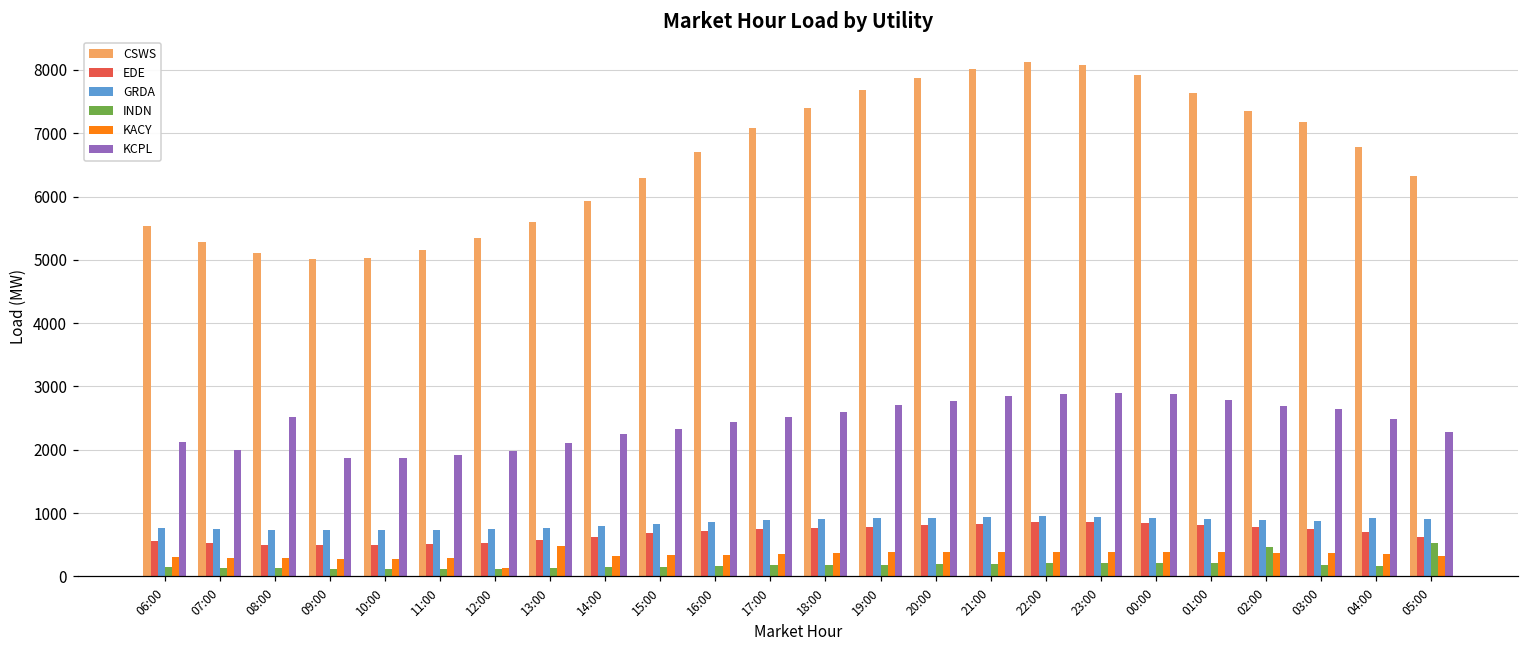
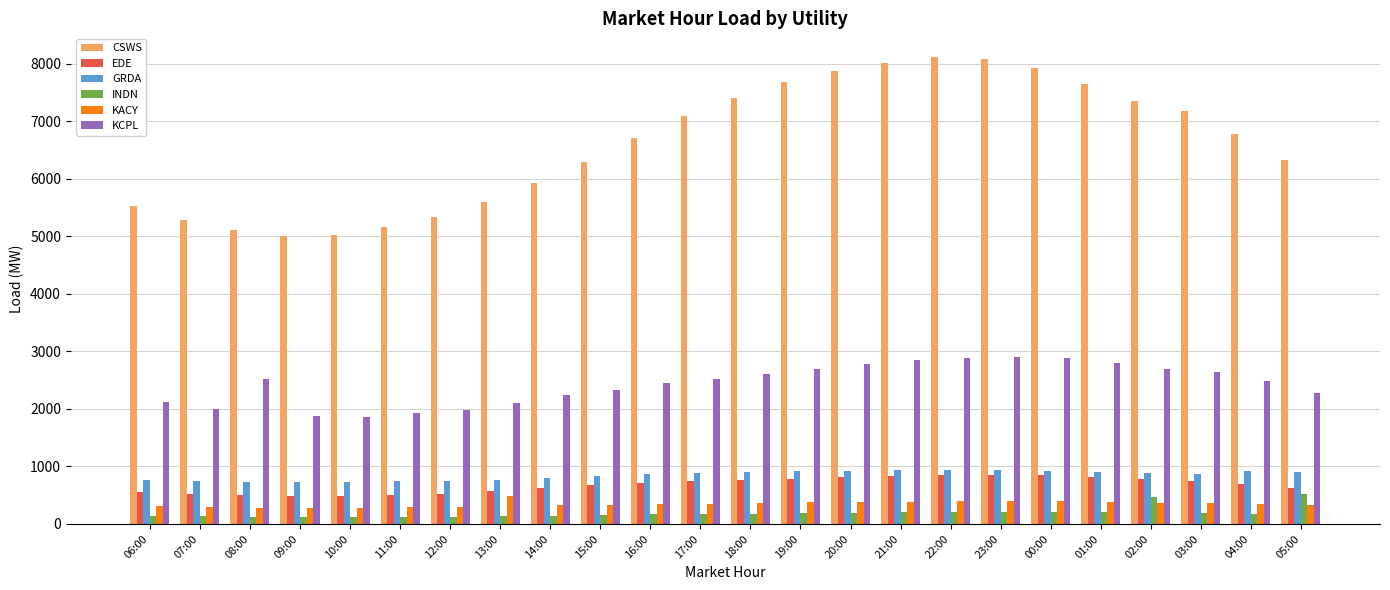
KACY, 12:00: 100 -> 300
